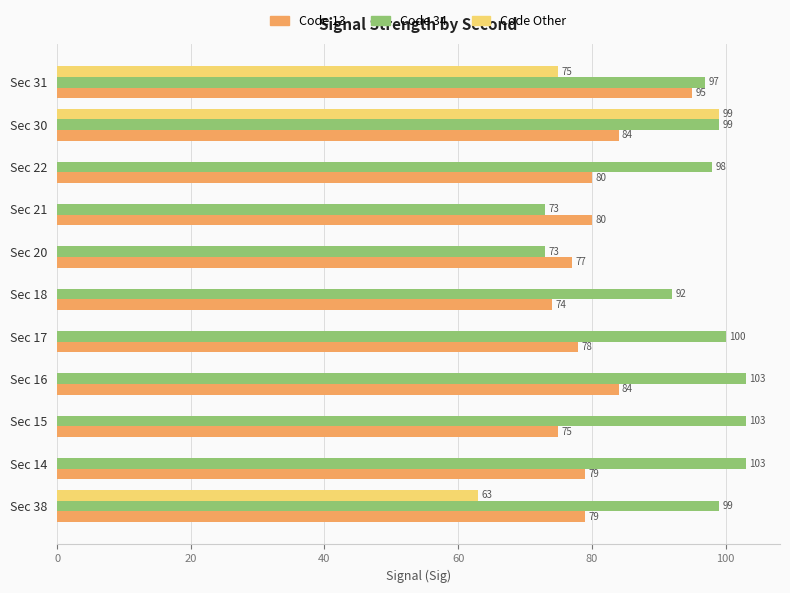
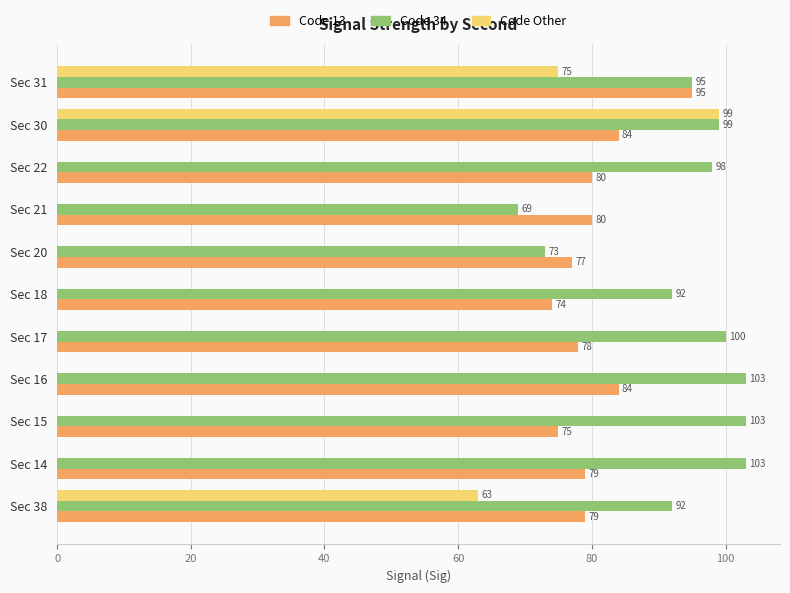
Code 34, Sec 31: 97 -> 95
Code 34, Sec 21: 73 -> 69
Code 34, Sec 38: 99 -> 92
